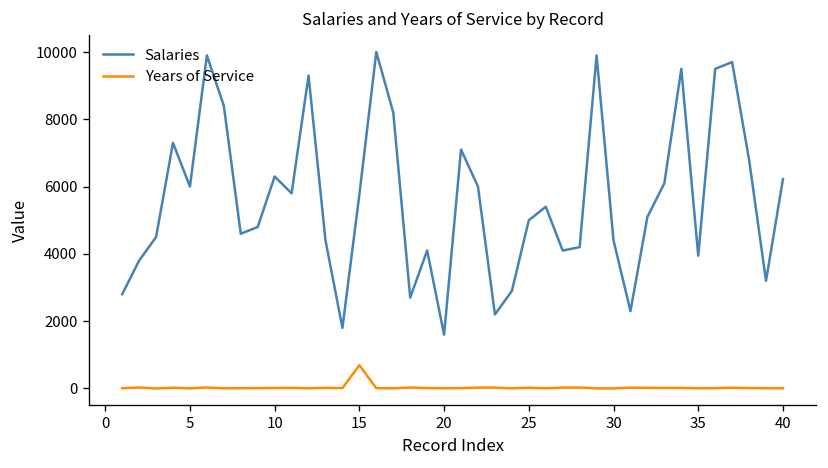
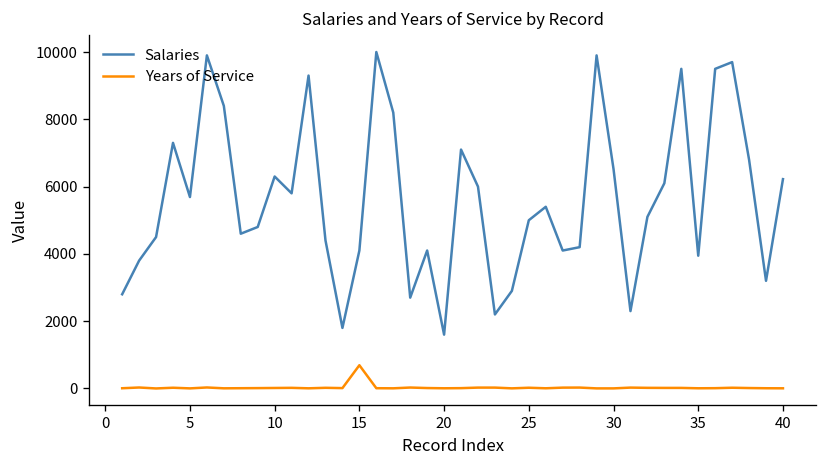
Salaries, 5: 6000 -> 5700
Salaries, 15: 5800 -> 4100
Salaries, 30: 4400 -> 6500
